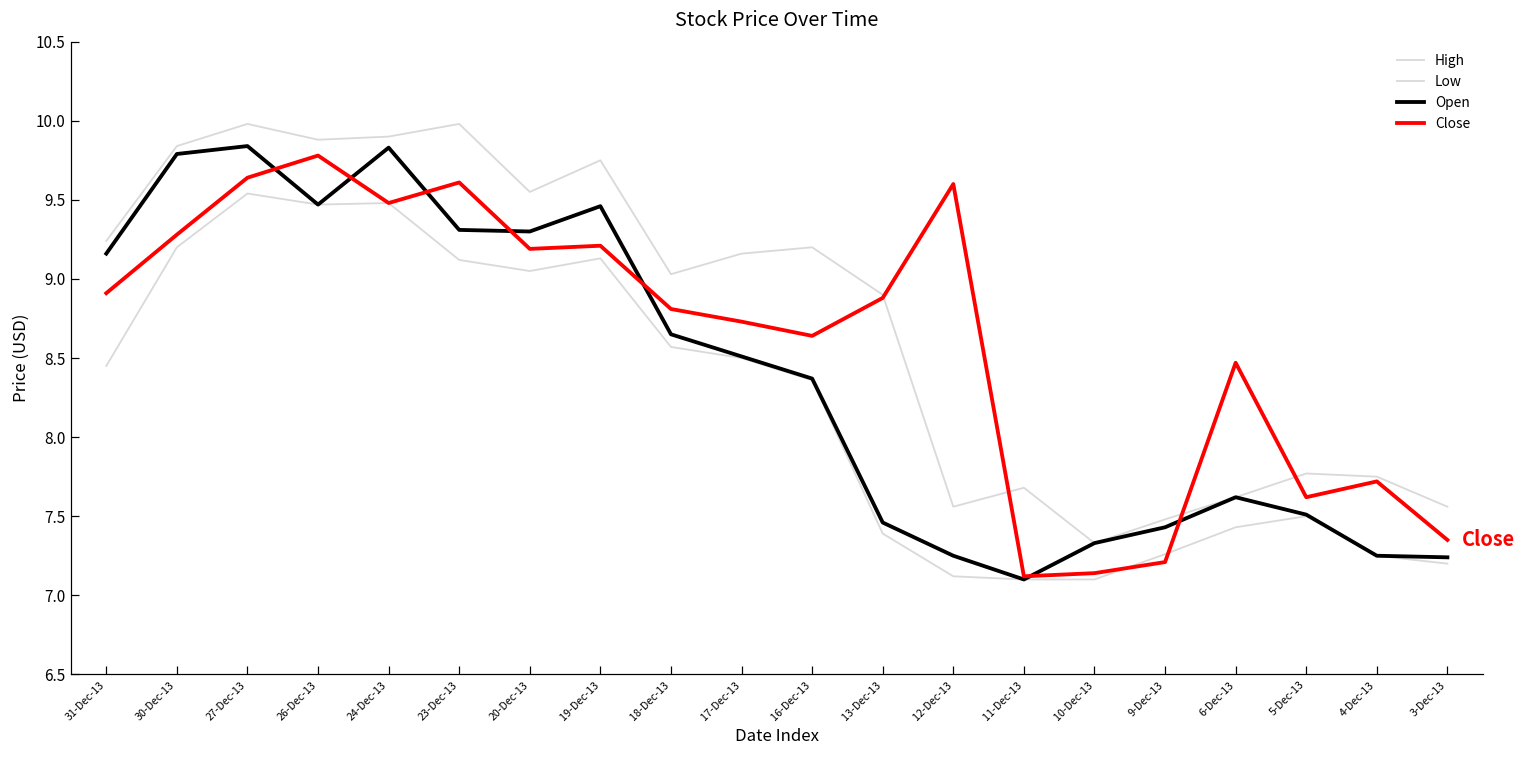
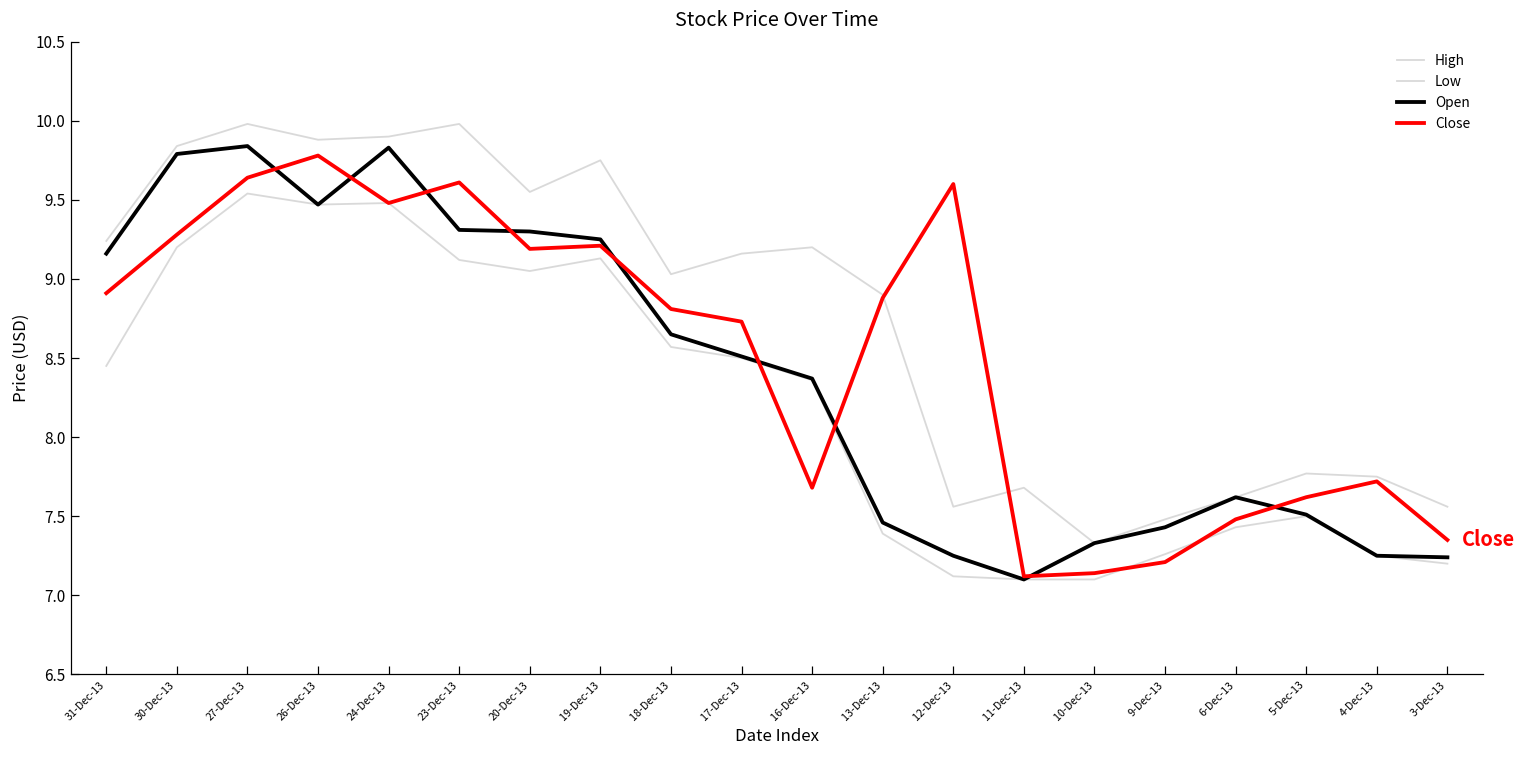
Open, 19-Dec-13: 9.46 -> 9.25
Close, 16-Dec-13: 8.64 -> 7.68
Close, 6-Dec-13: 8.47 -> 7.48
